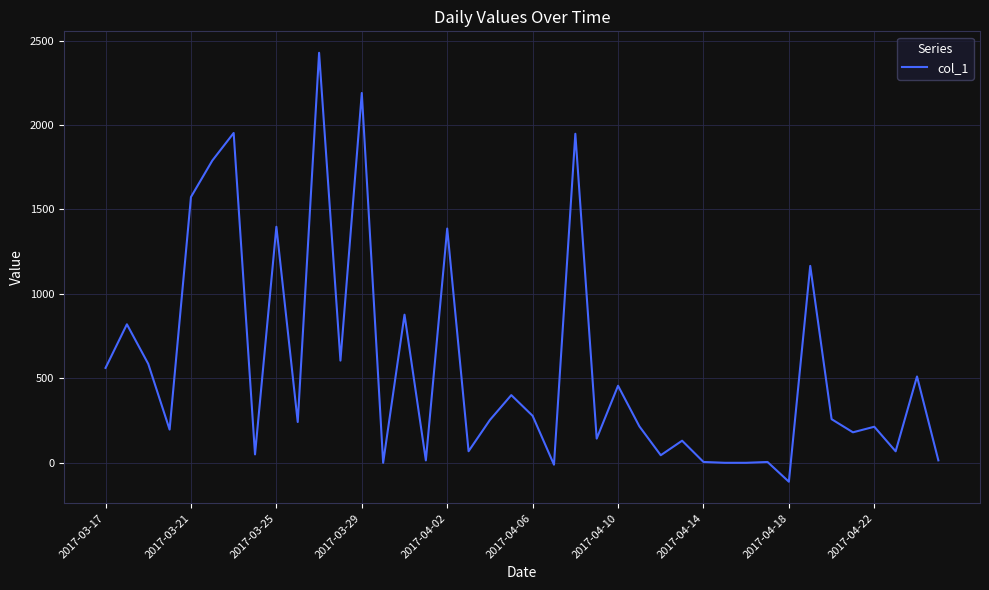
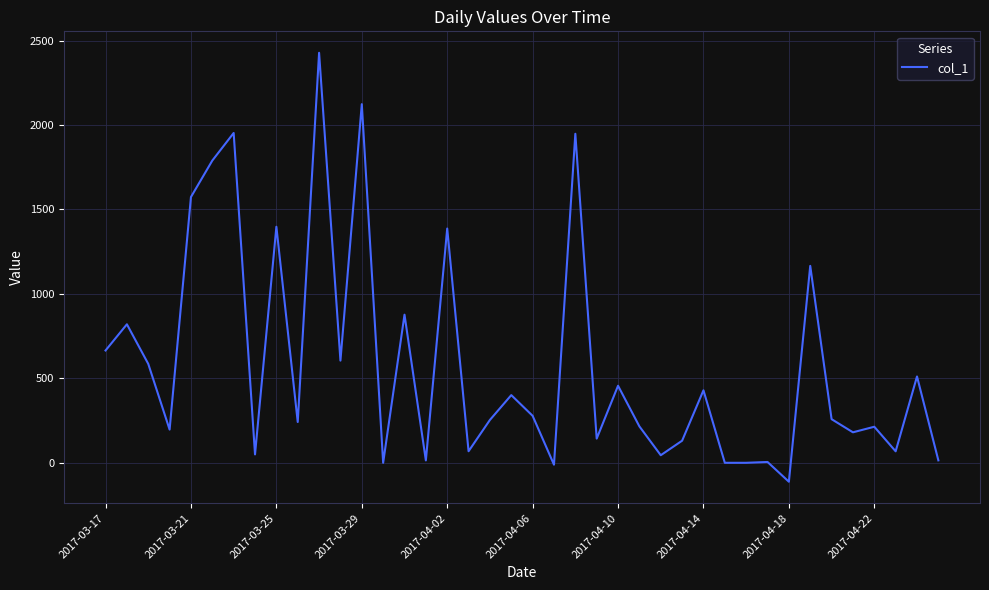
2017-03-17: 560 -> 660
2017-03-29: 2190 -> 2120
2017-04-14: 0 -> 430
